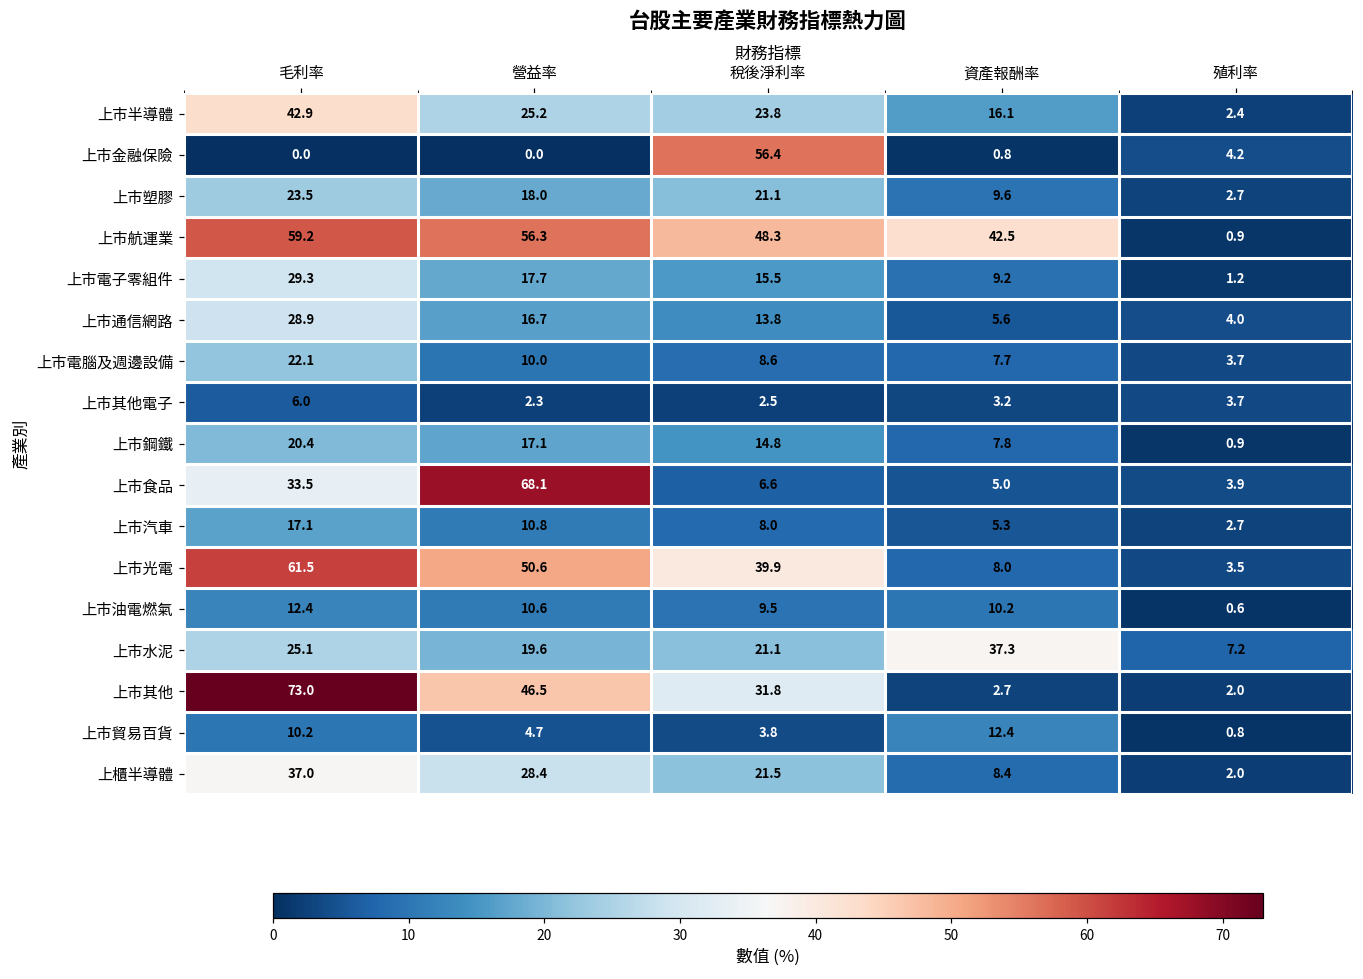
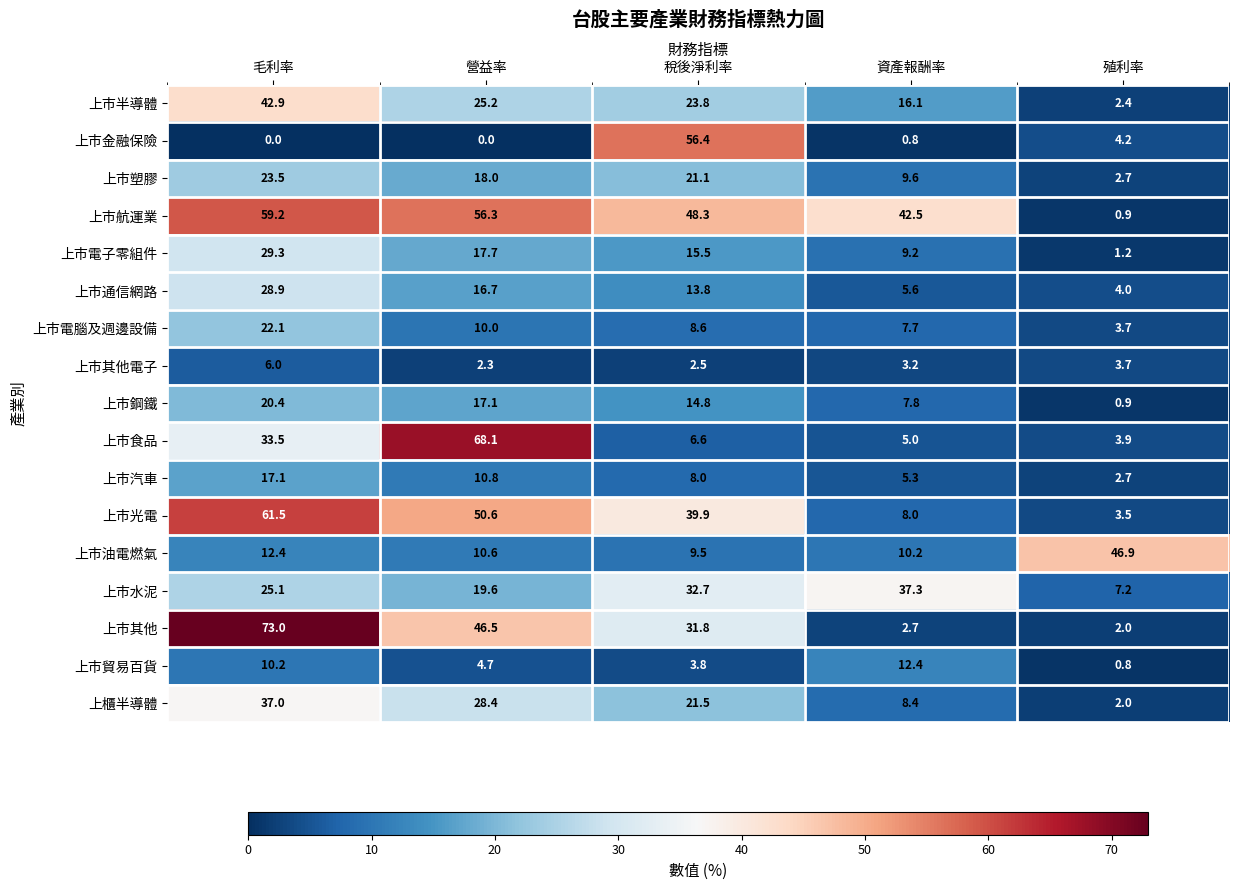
上市油電燃氣, 殖利率: 0.6 -> 46.9
上市水泥, 稅後淨利率: 21.1 -> 32.7
